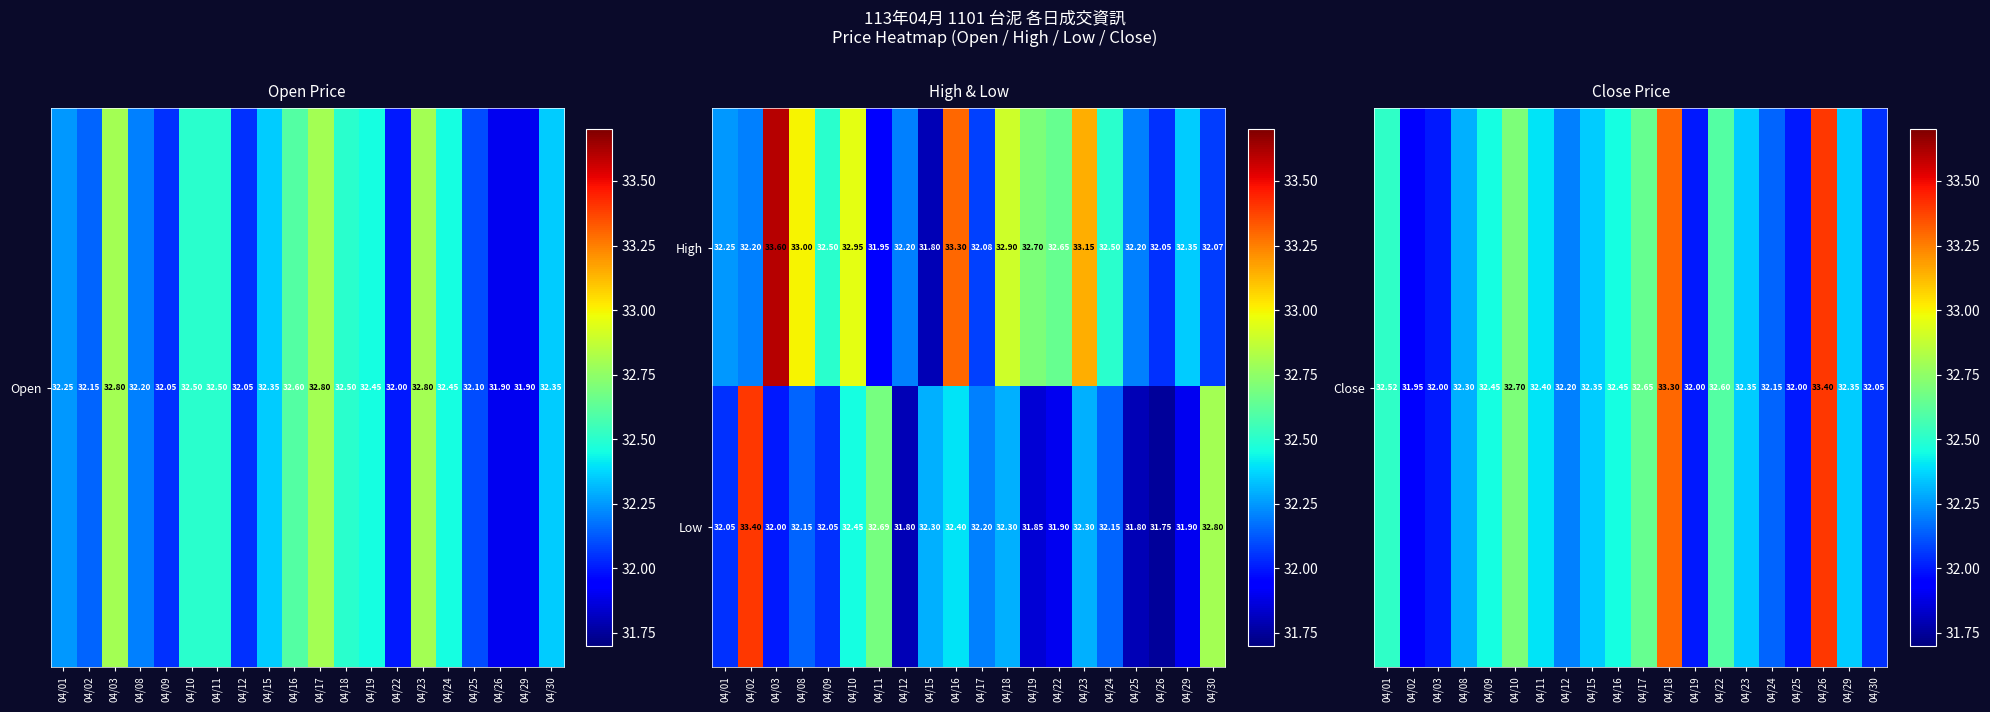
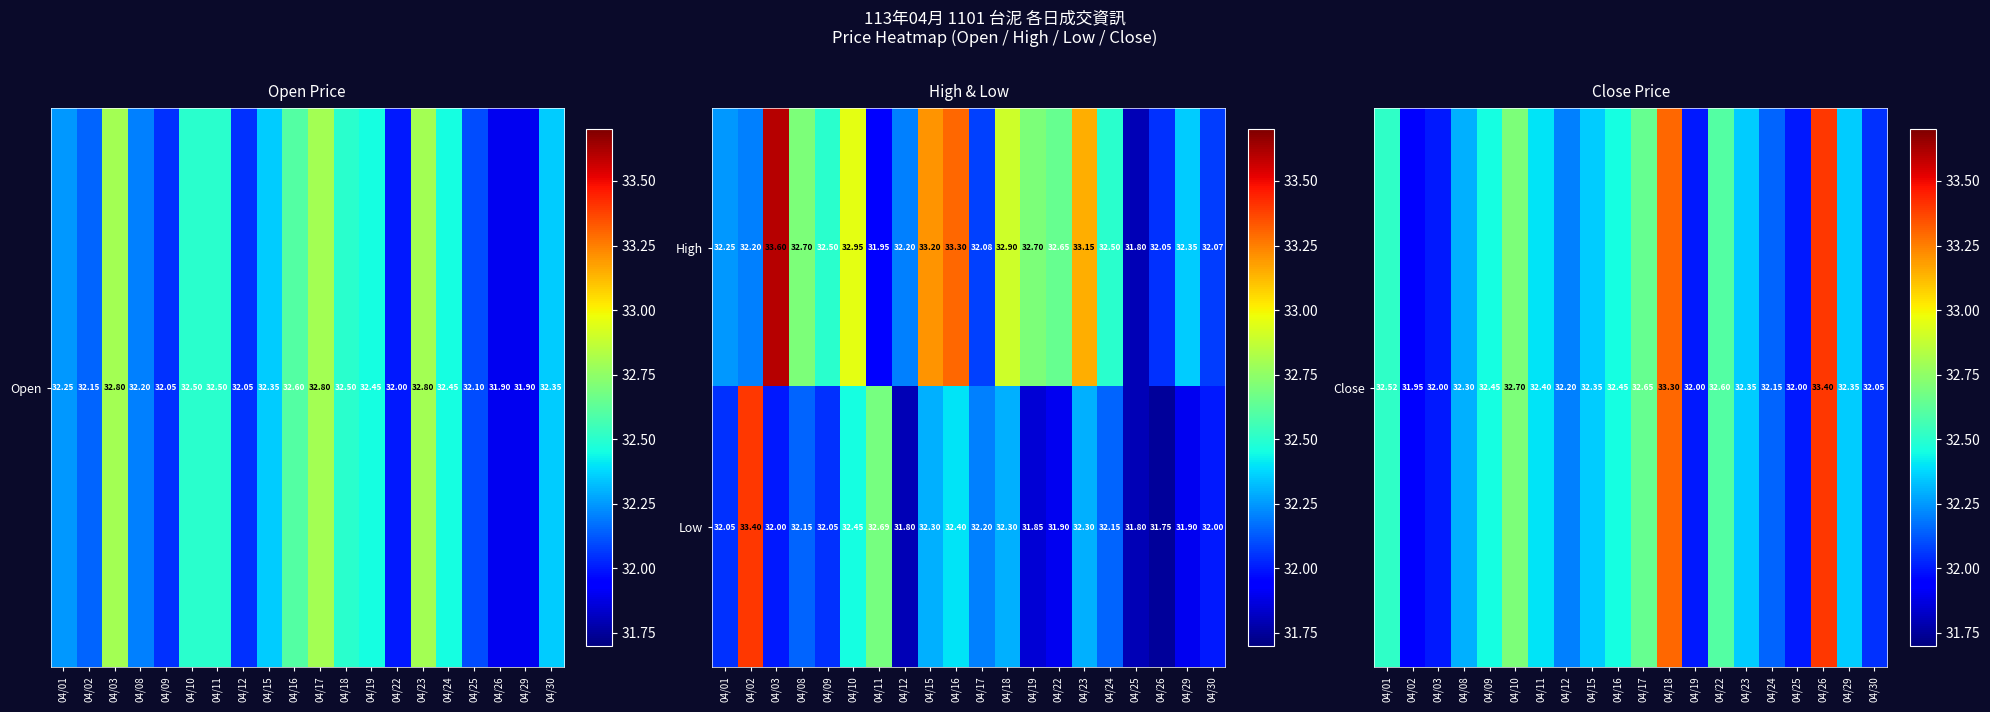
High, 04/08: 33.00 -> 32.70
High, 04/15: 31.80 -> 33.20
High, 04/25: 32.20 -> 31.80
Low, 04/30: 32.80 -> 32.00
